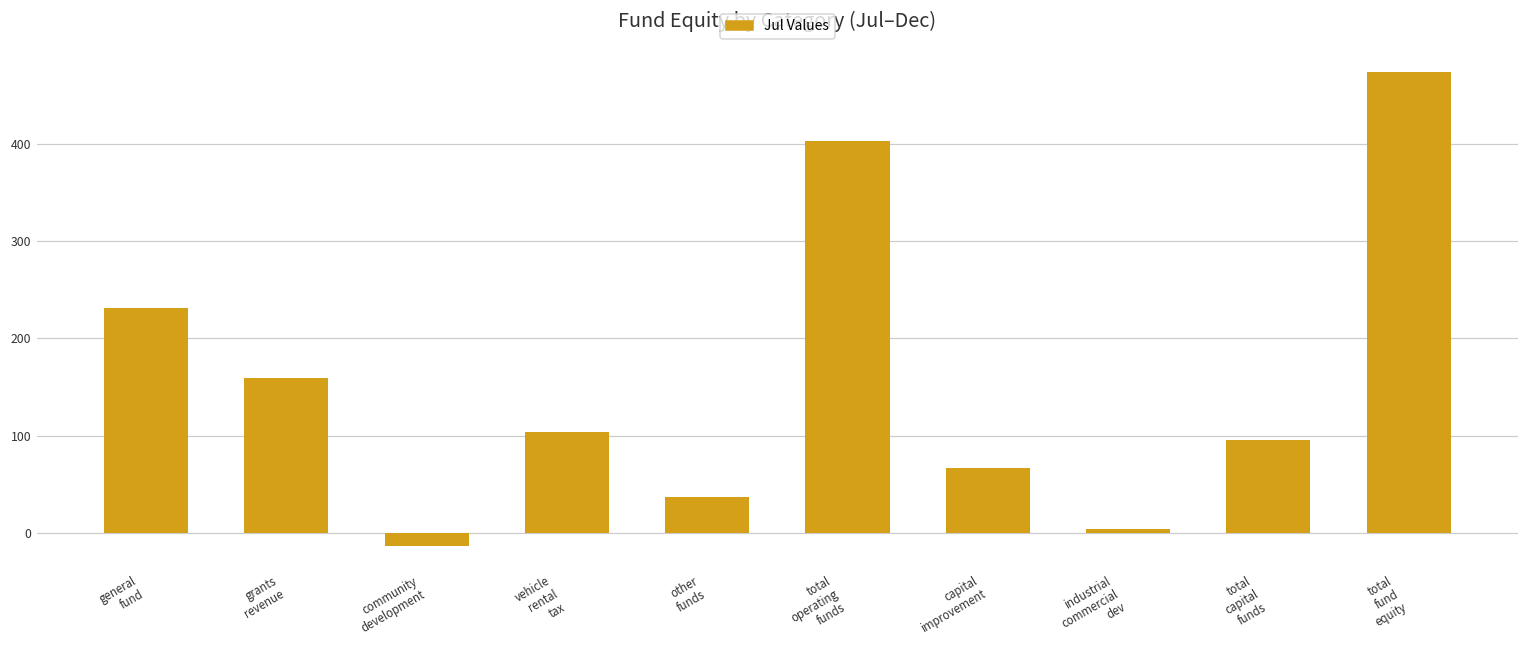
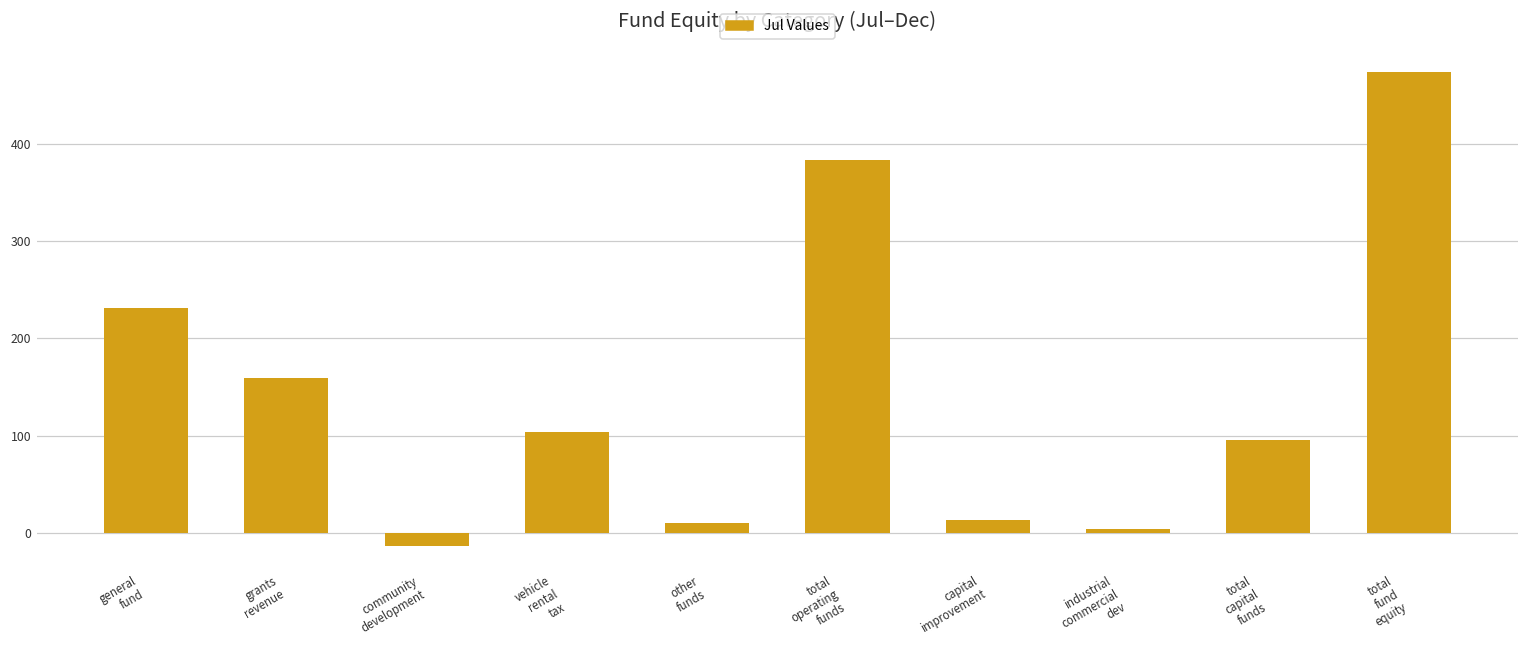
other funds: 40 -> 10
total operating funds: 400 -> 380
capital improvement: 70 -> 10
